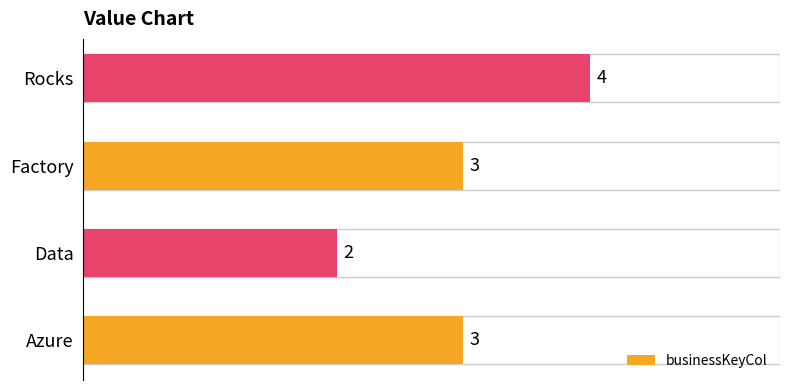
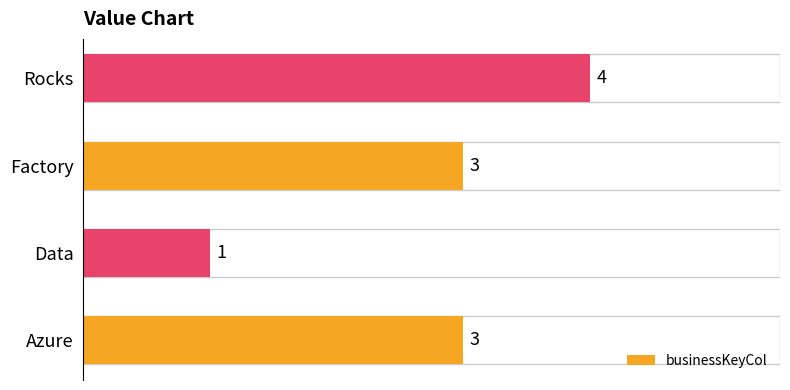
Data: 2 -> 1
